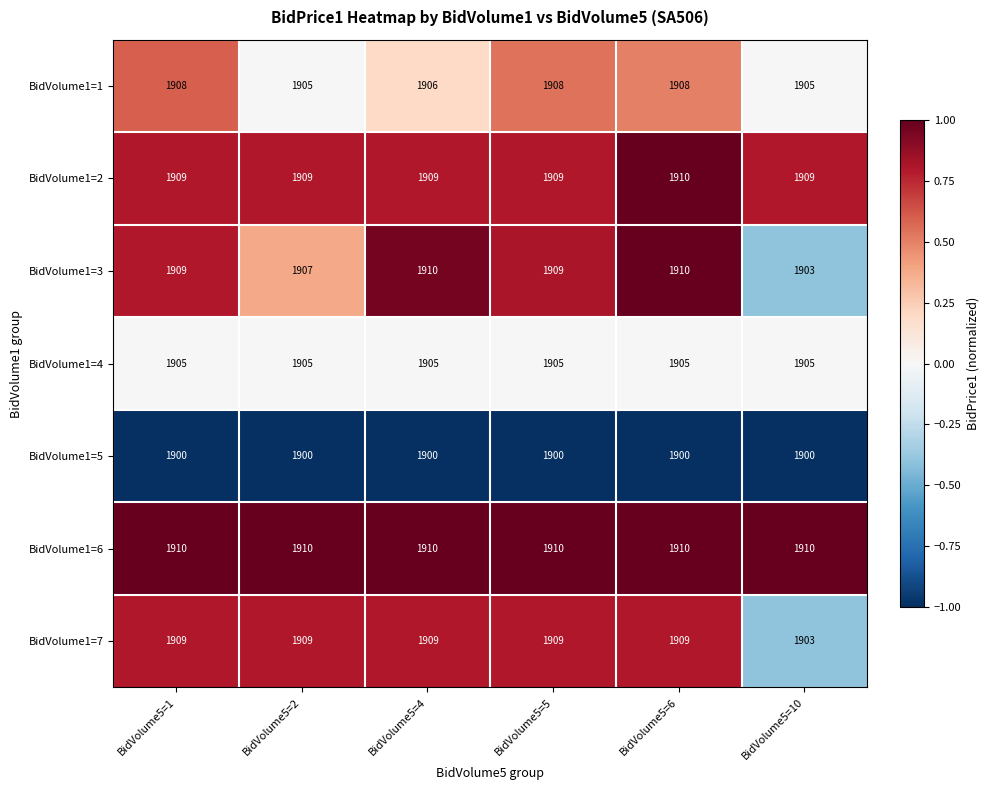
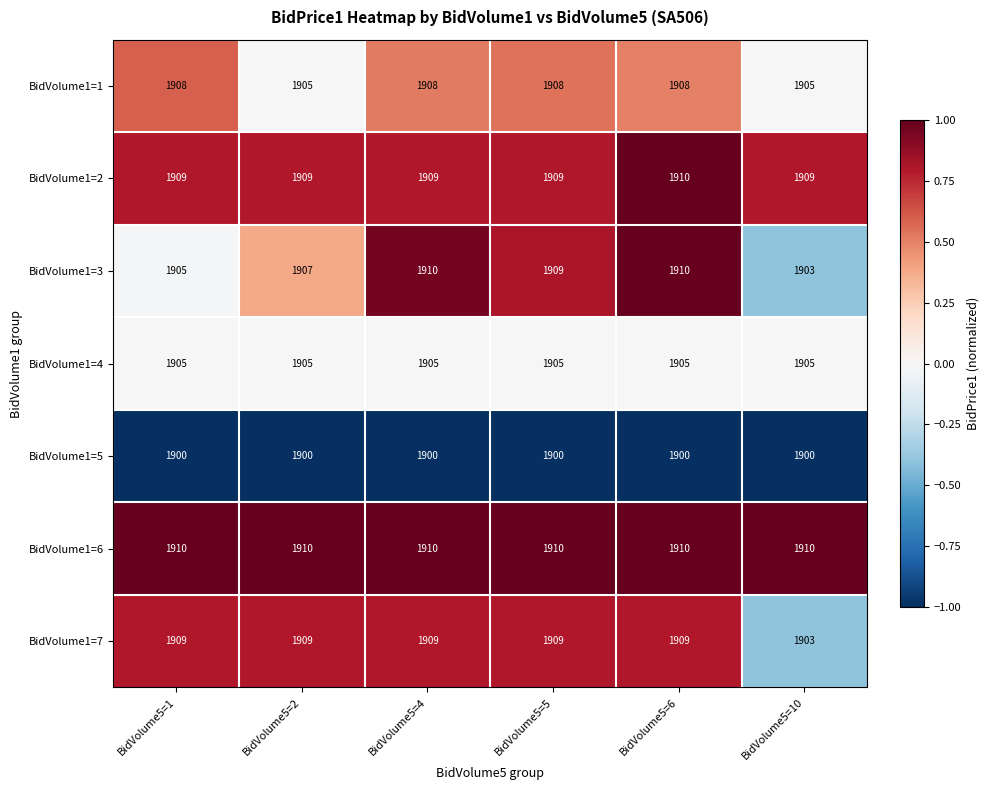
BidVolume1=1, BidVolume5=4: 1906 -> 1908
BidVolume1=3, BidVolume5=1: 1909 -> 1905
